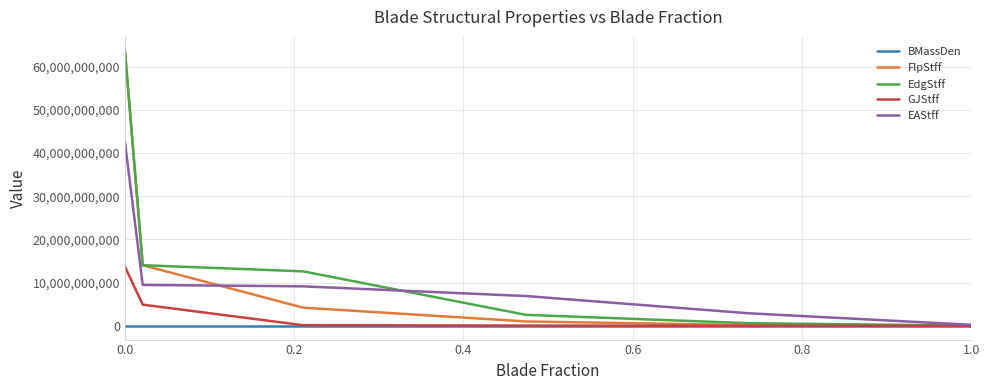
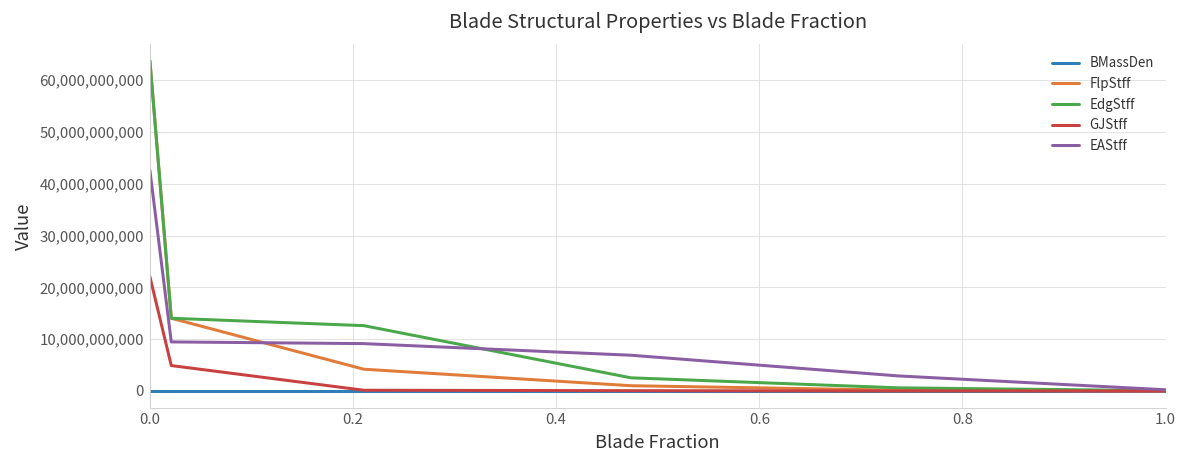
GJStff, 0.0: 14,000,000,000 -> 22,000,000,000
